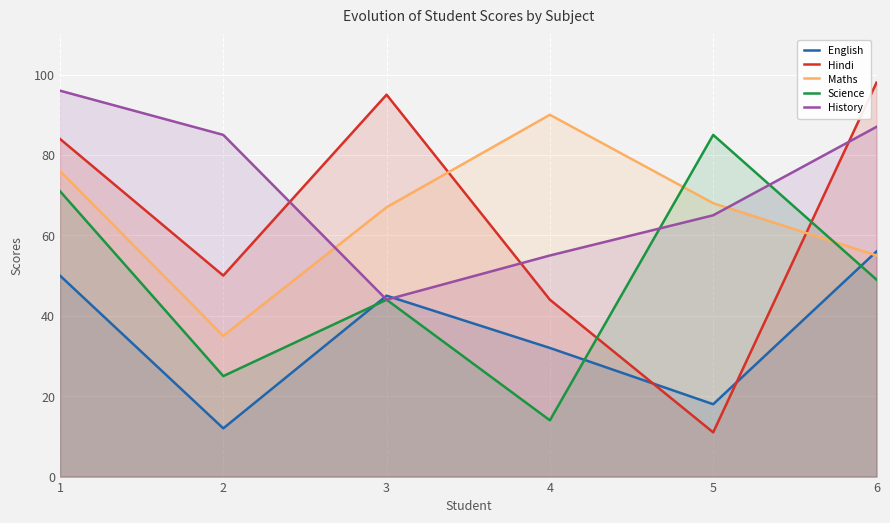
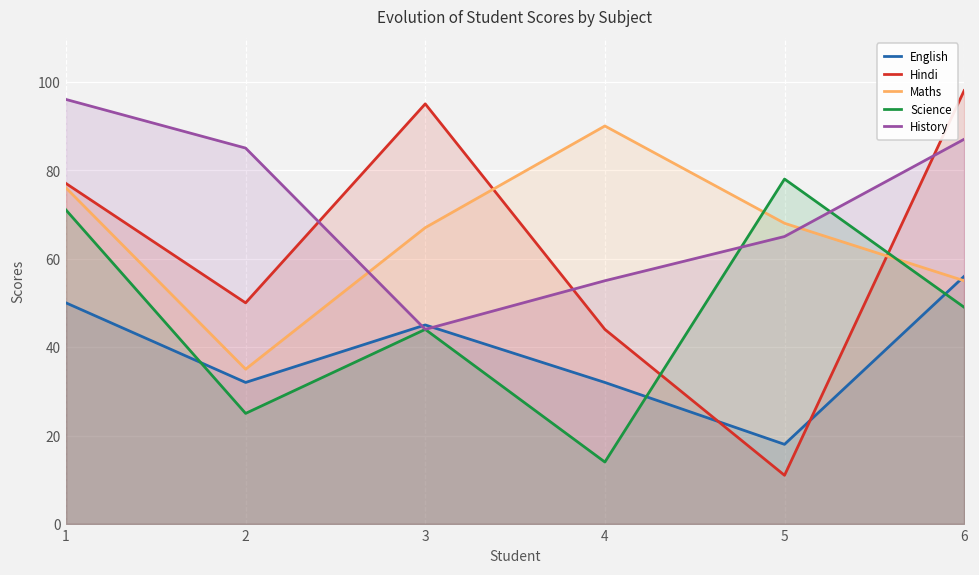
Hindi, 1: 84 -> 77
English, 2: 12 -> 32
Science, 5: 85 -> 78
